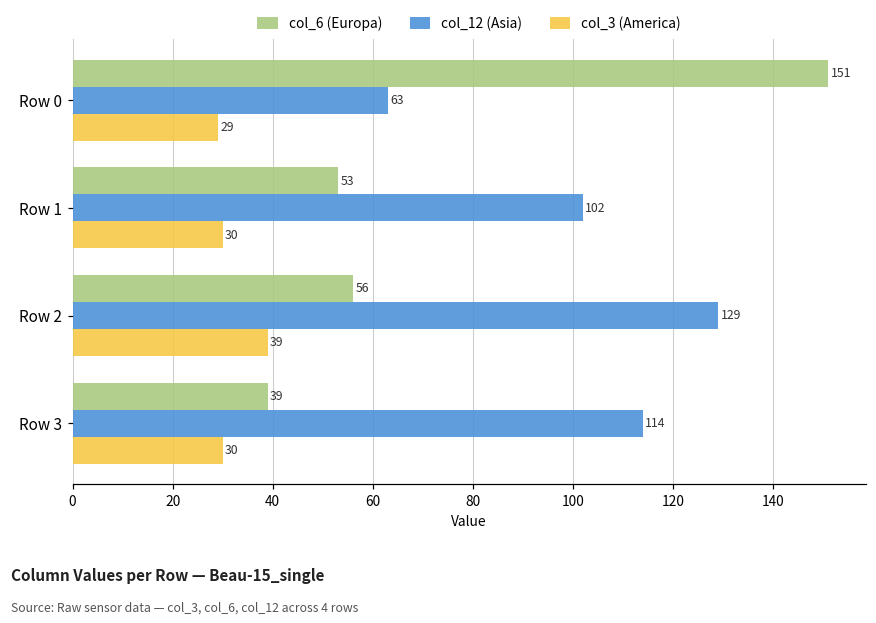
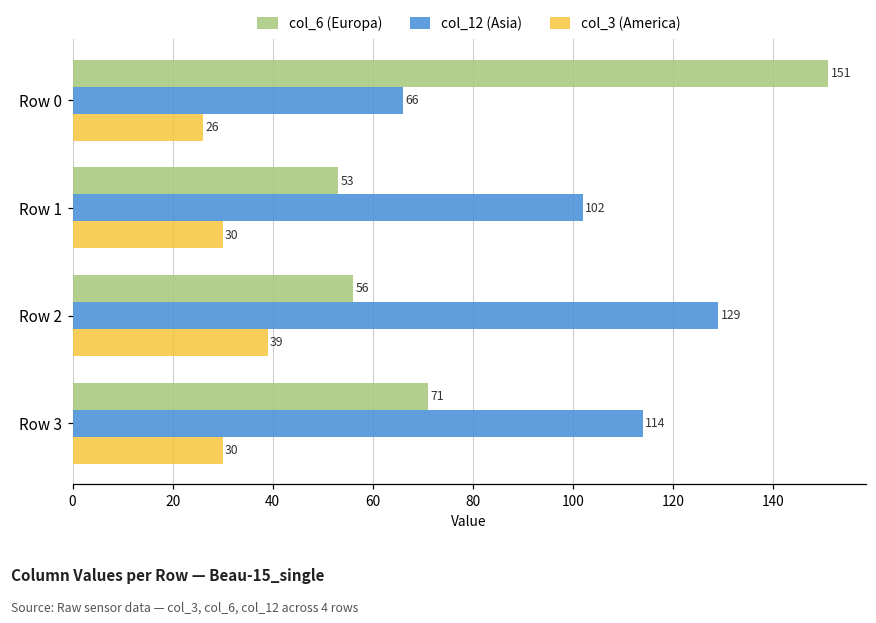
col_12 (Asia), Row 0: 63 -> 66
col_3 (America), Row 0: 29 -> 26
col_6 (Europa), Row 3: 39 -> 71
